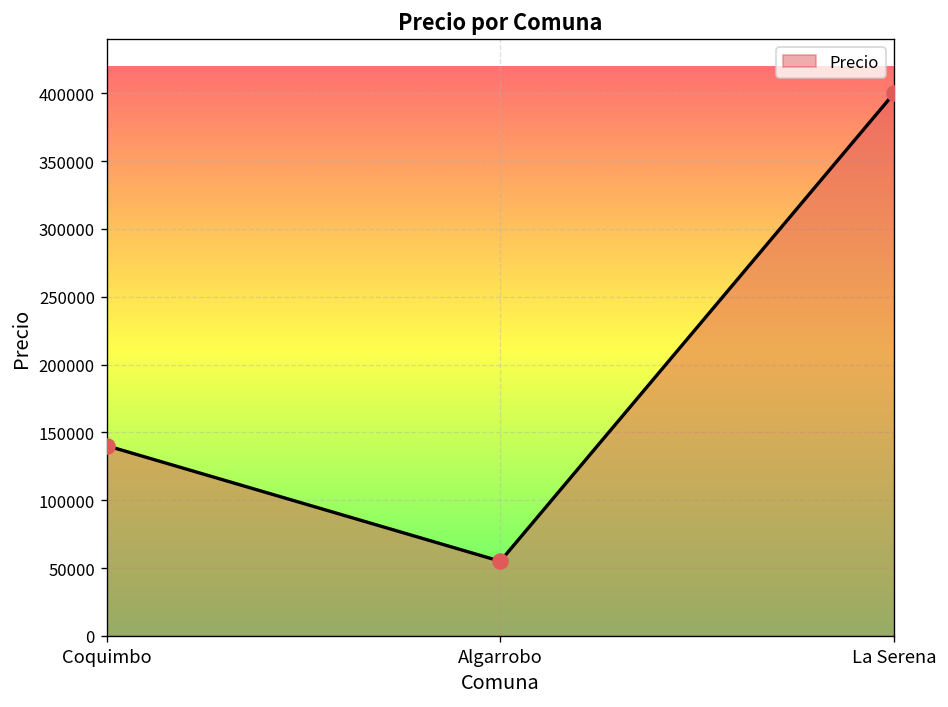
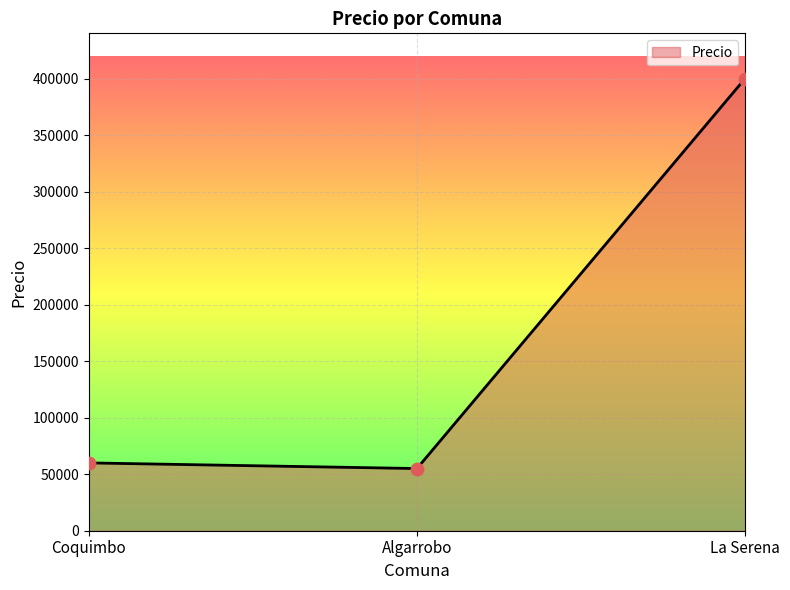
Coquimbo: 140000 -> 60000
